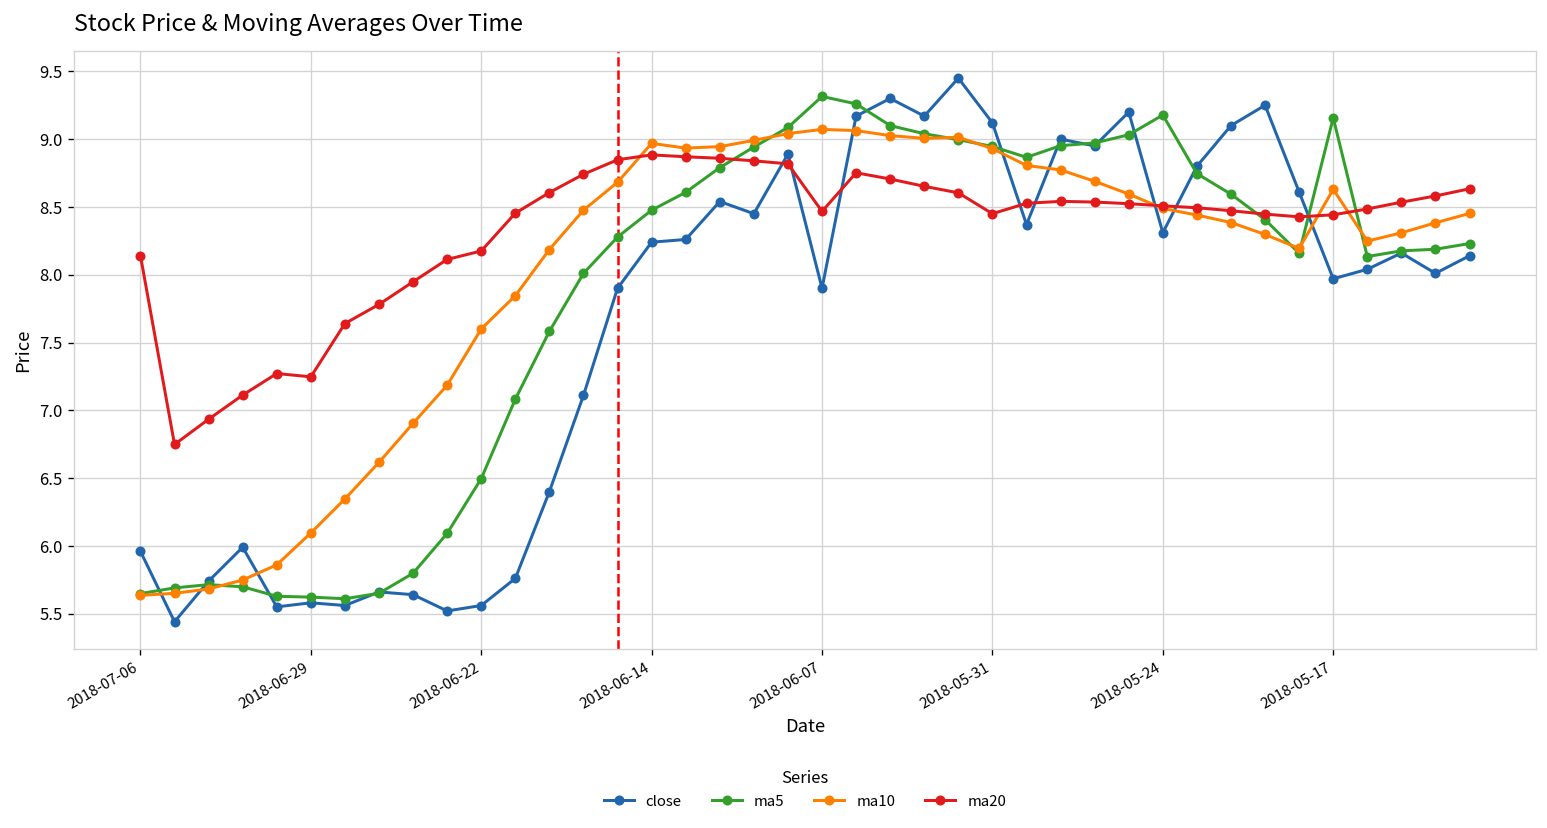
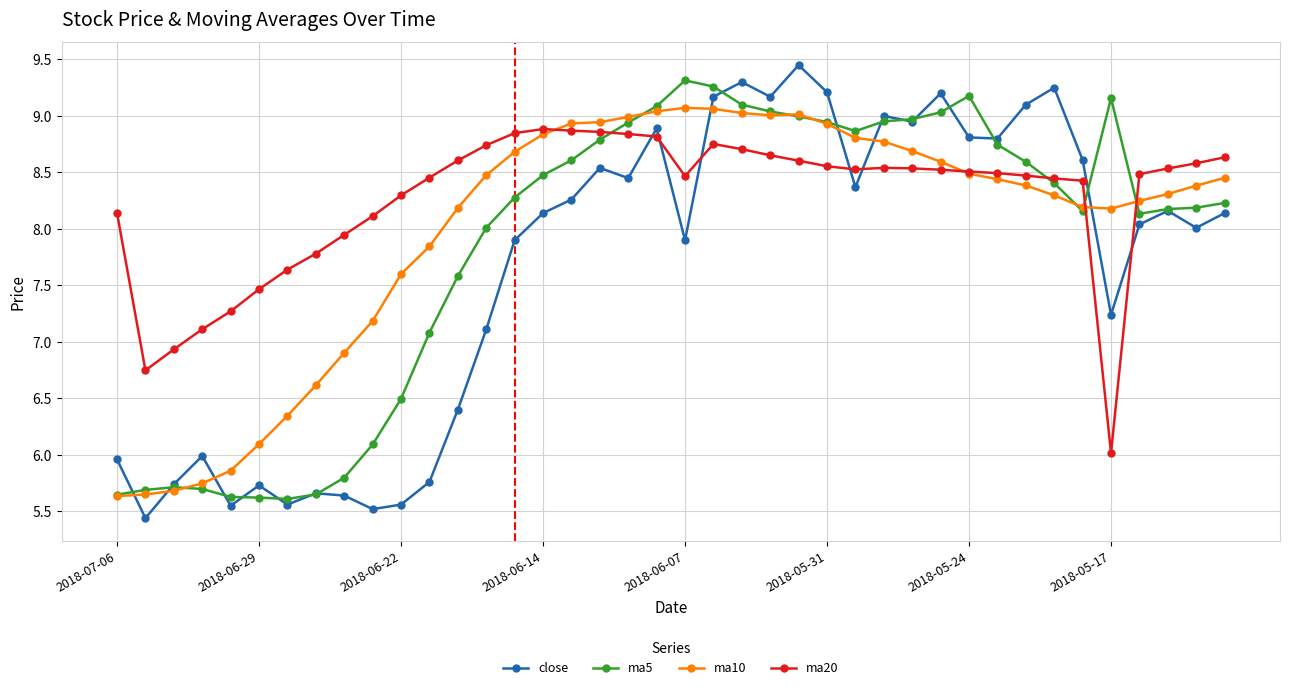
close, 2018-06-29: 5.58 -> 5.73
ma20, 2018-06-29: 7.25 -> 7.47
ma20, 2018-06-22: 8.18 -> 8.30
close, 2018-06-14: 8.24 -> 8.14
ma10, 2018-06-14: 8.97 -> 8.84
close, 2018-05-31: 9.12 -> 9.21
ma20, 2018-05-31: 8.45 -> 8.56
close, 2018-05-24: 8.31 -> 8.81
close, 2018-05-17: 7.97 -> 7.24
ma10, 2018-05-17: 8.63 -> 8.18
ma20, 2018-05-17: 8.44 -> 6.02
